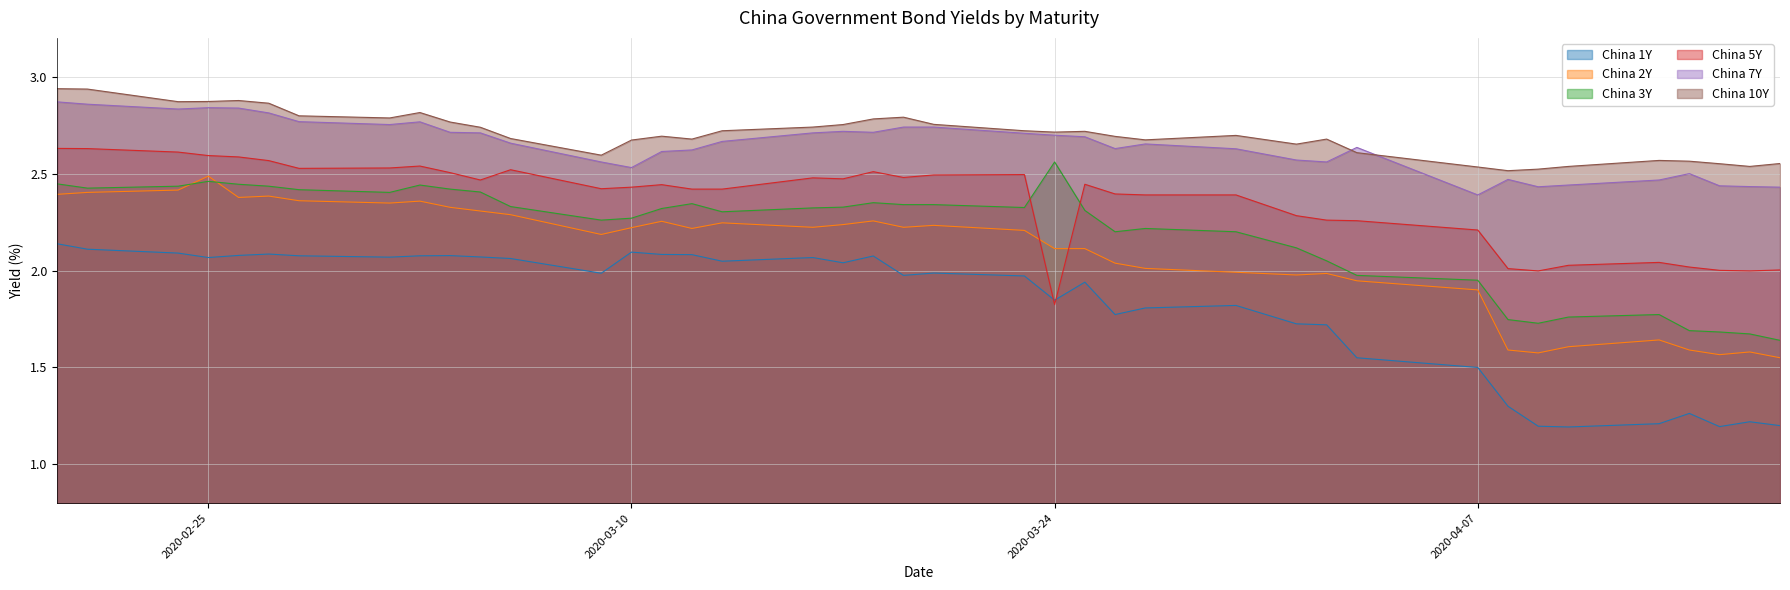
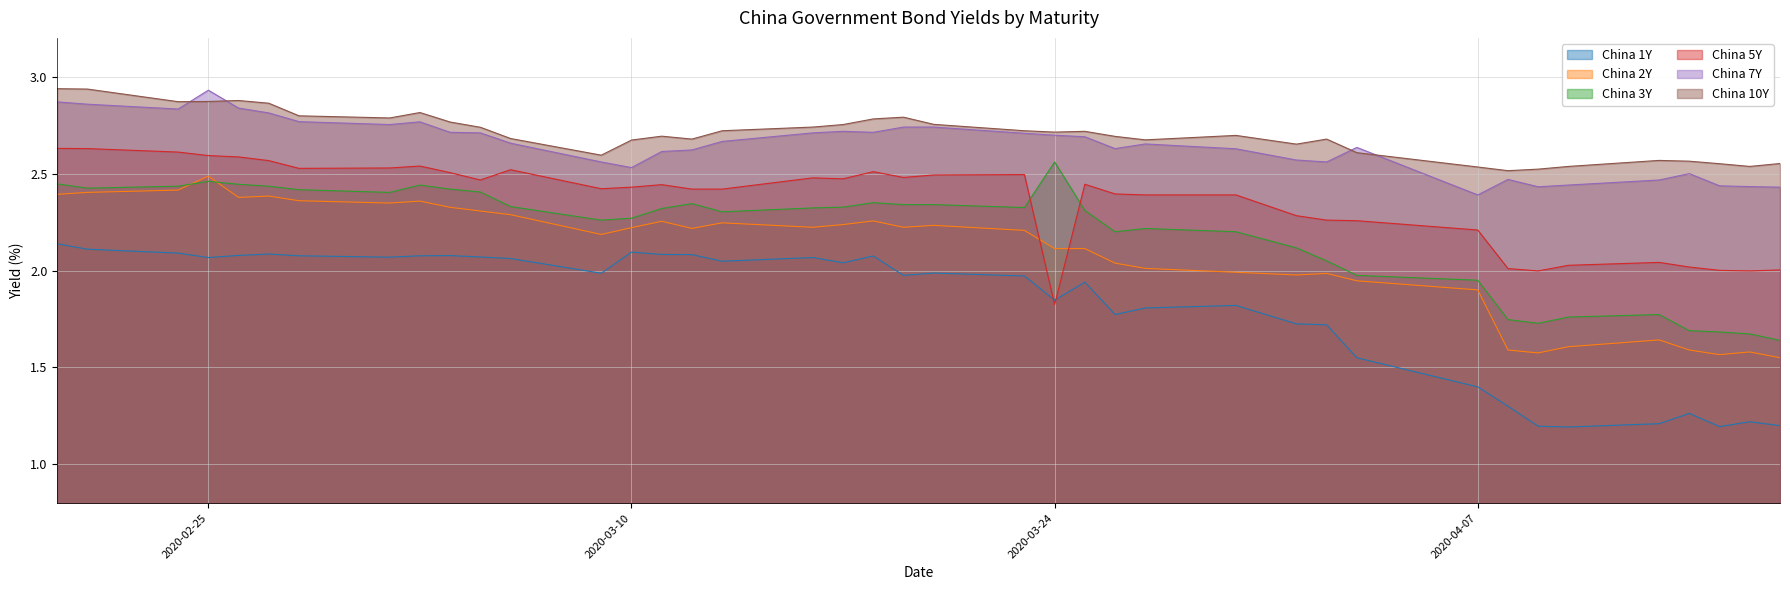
China 7Y, 2020-02-25: 2.84 -> 2.93
China 1Y, 2020-04-07: 1.5 -> 1.4
